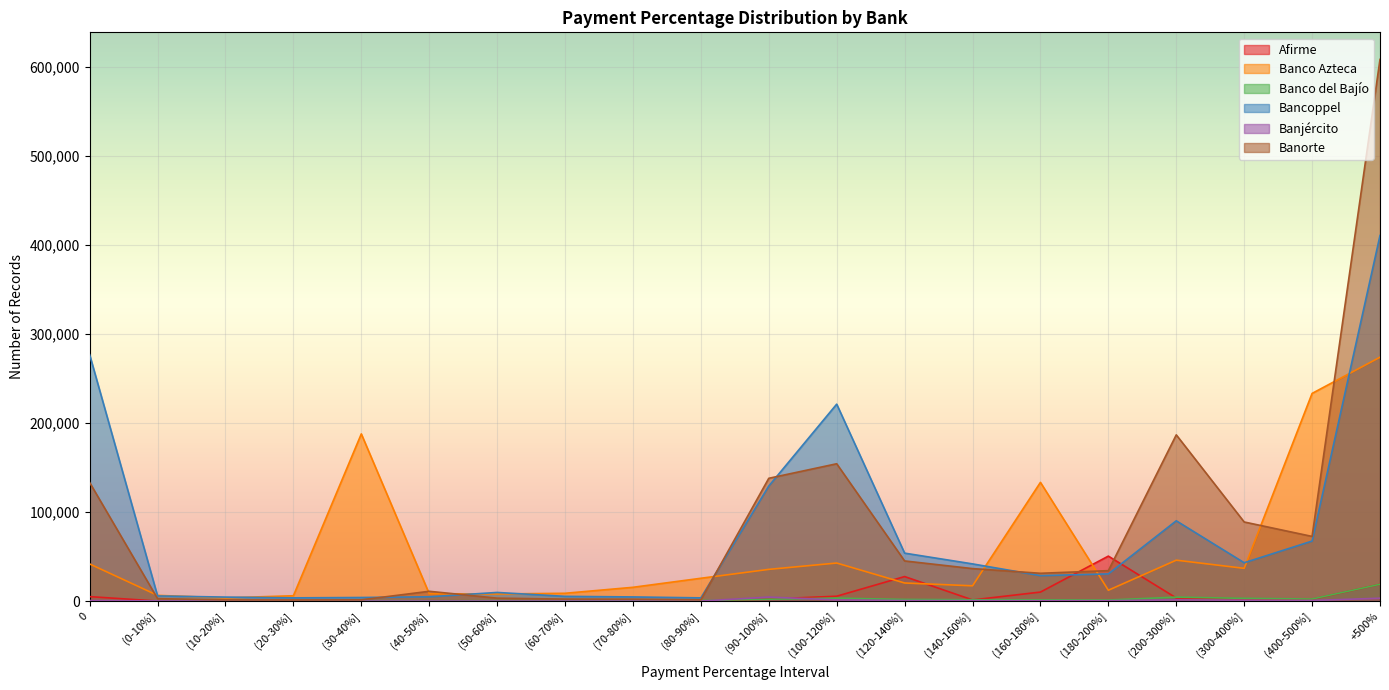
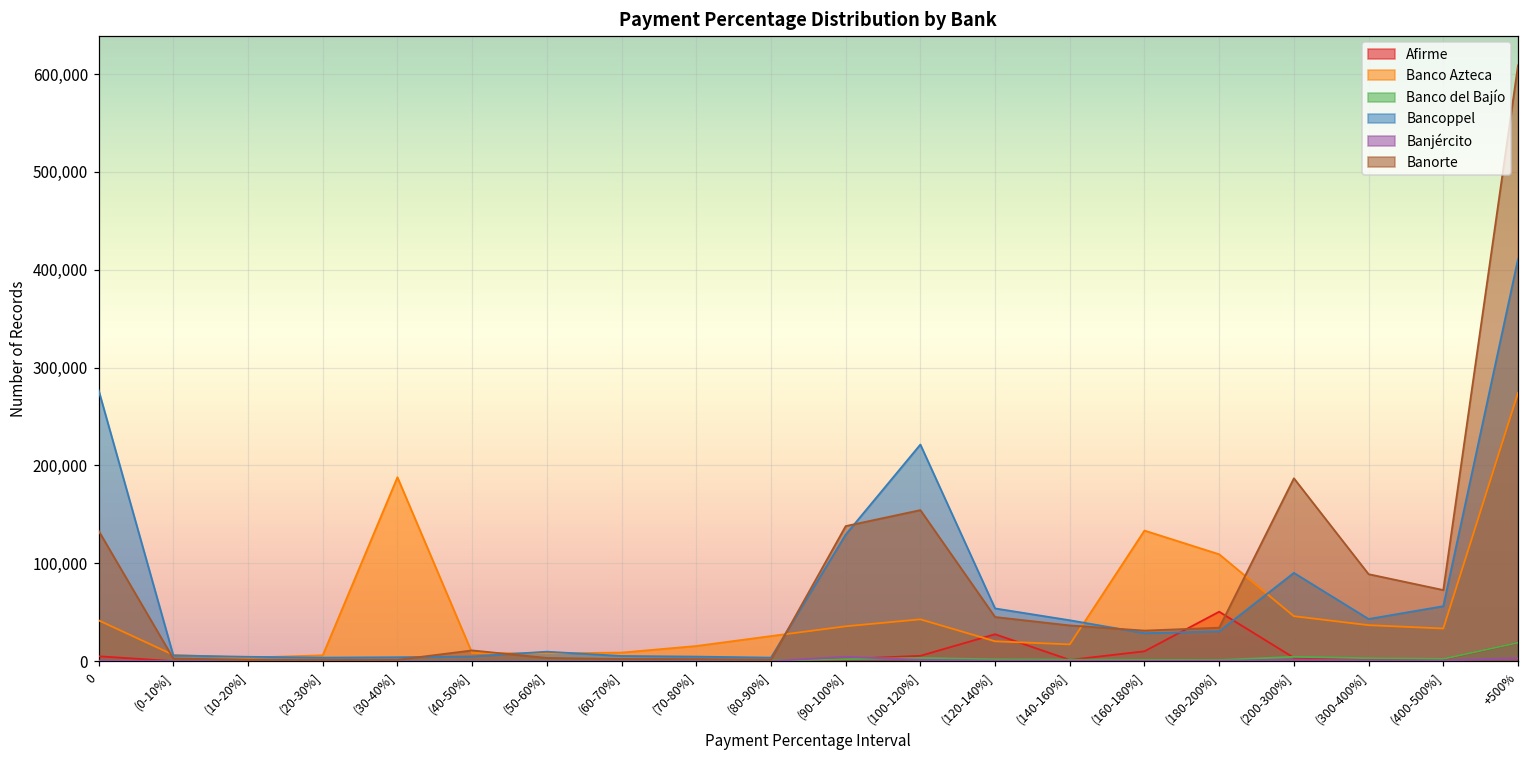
Banco Azteca, (180-200%]: 10,000 -> 110,000
Banco Azteca, (400-500%]: 230,000 -> 30,000
Bancoppel, (400-500%]: 70,000 -> 60,000
